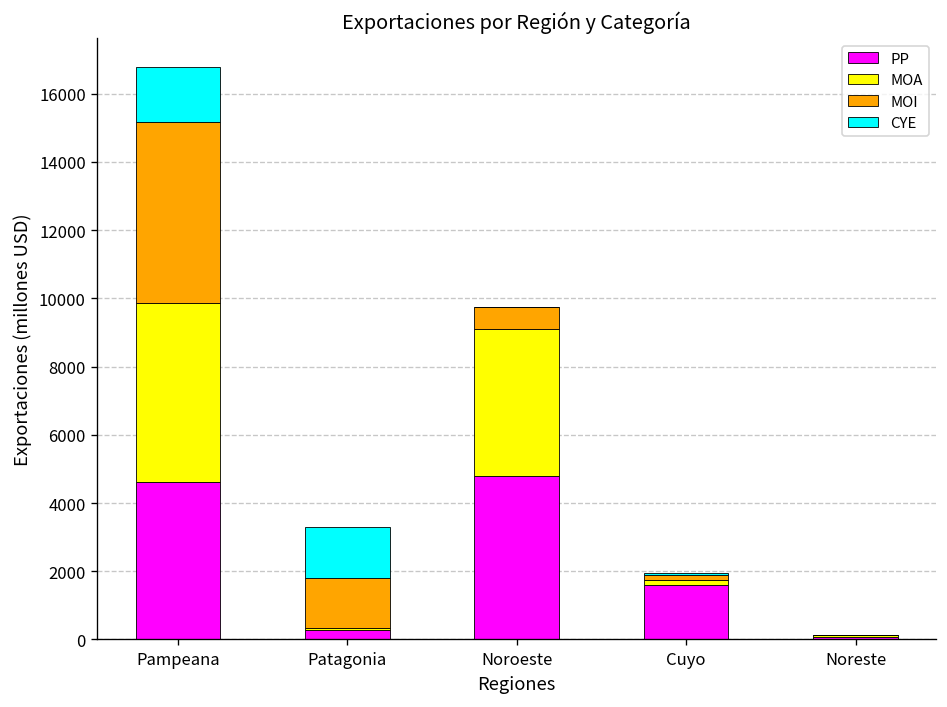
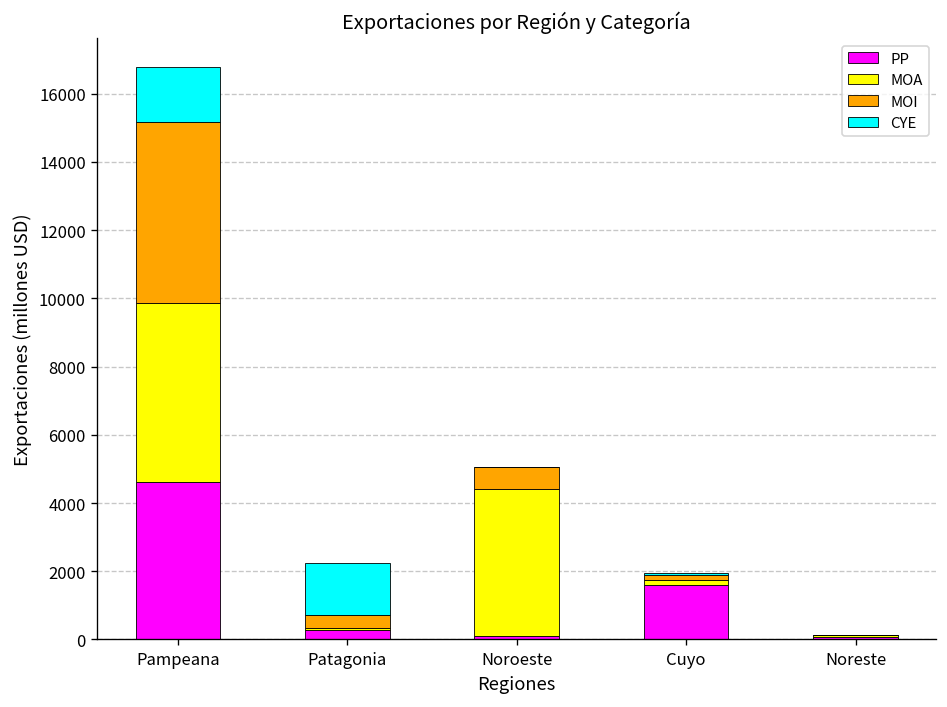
MOI, Patagonia: 1500 -> 400
PP, Noroeste: 4800 -> 100
